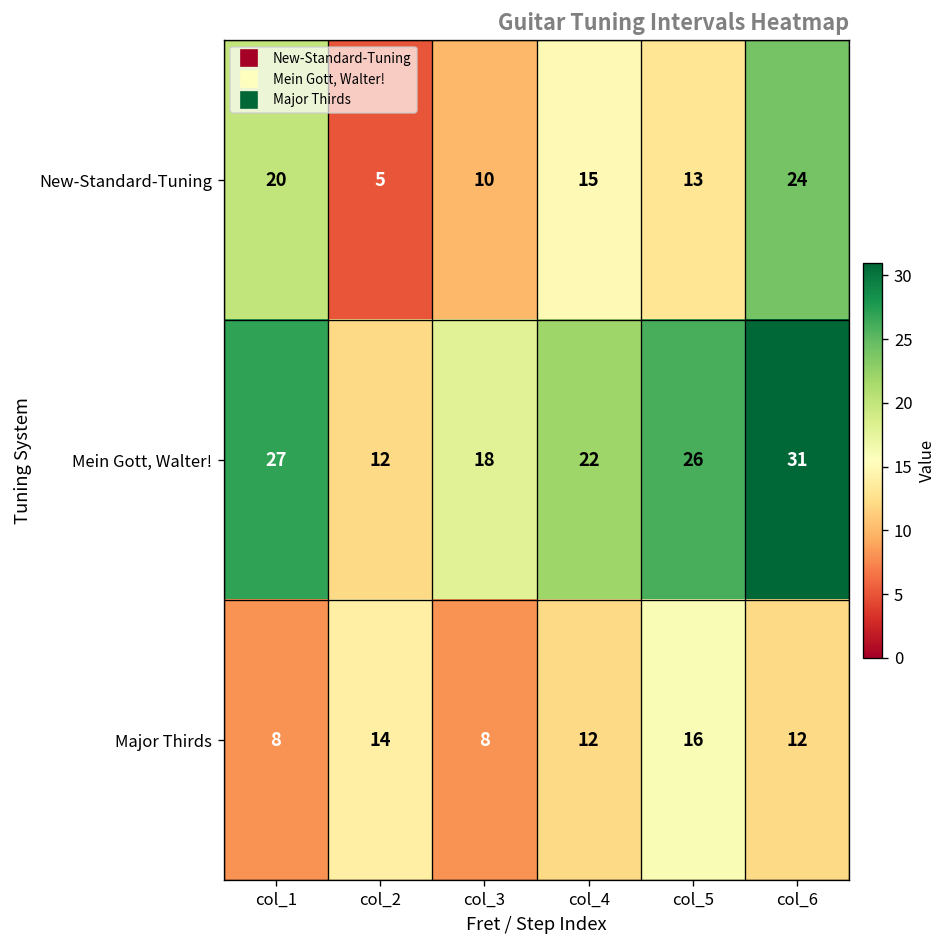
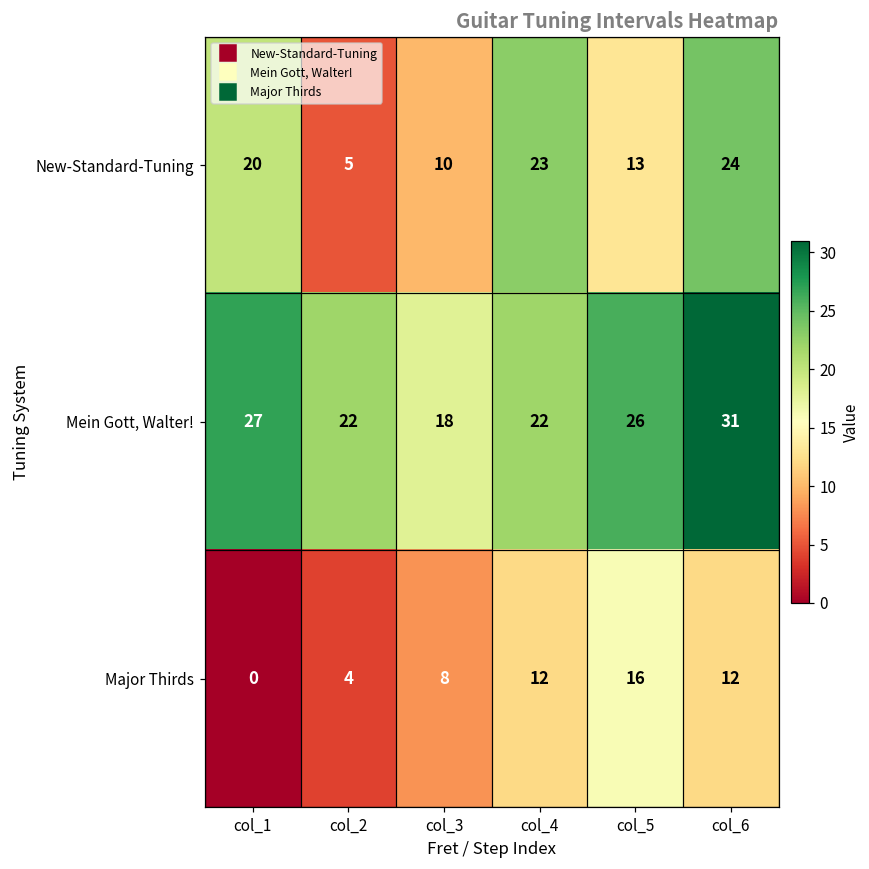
New-Standard-Tuning, col_4: 15 -> 23
Mein Gott, Walter!, col_2: 12 -> 22
Major Thirds, col_1: 8 -> 0
Major Thirds, col_2: 14 -> 4
